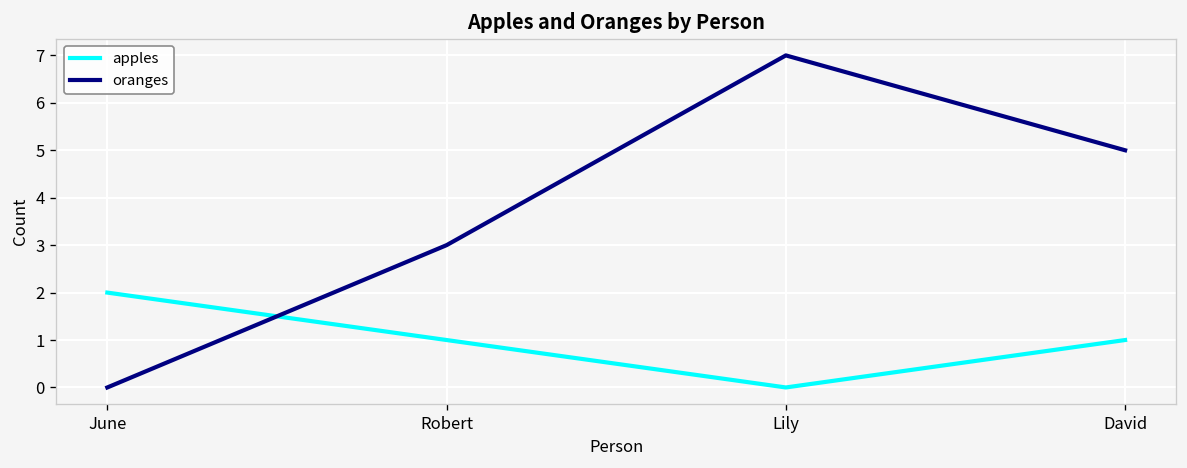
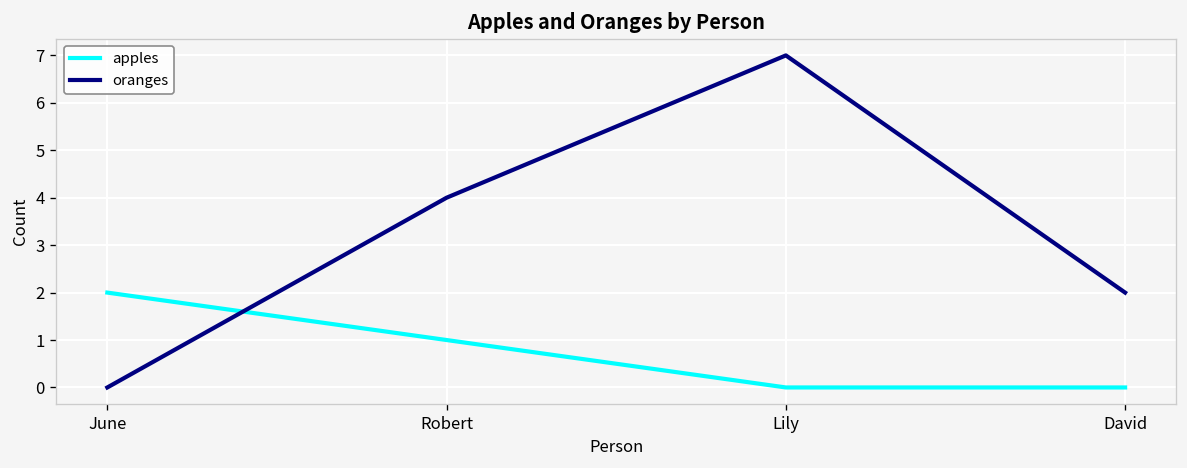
oranges, Robert: 3 -> 4
apples, David: 1 -> 0
oranges, David: 5 -> 2
